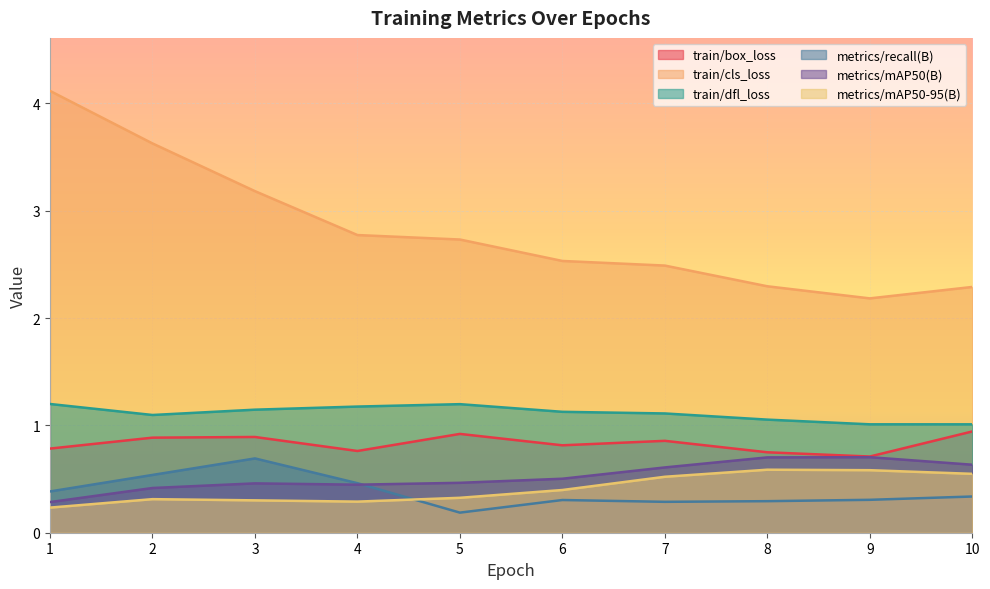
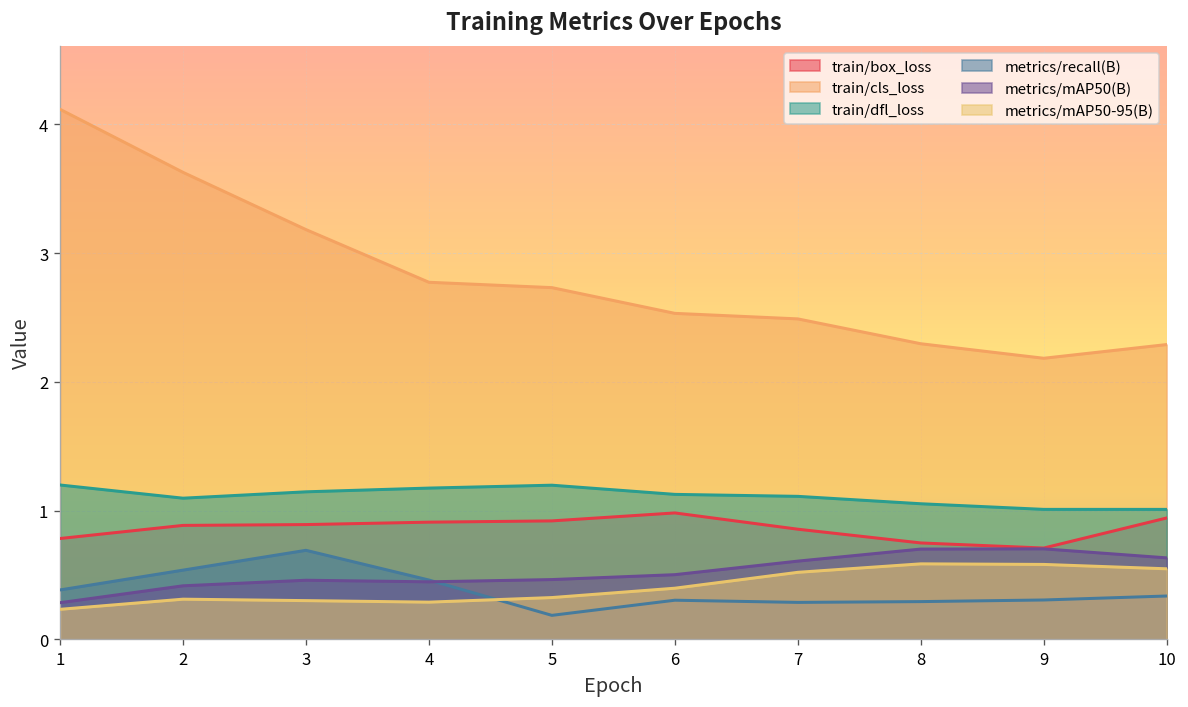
train/box_loss, 4: 0.76 -> 0.91
train/box_loss, 6: 0.81 -> 0.98
